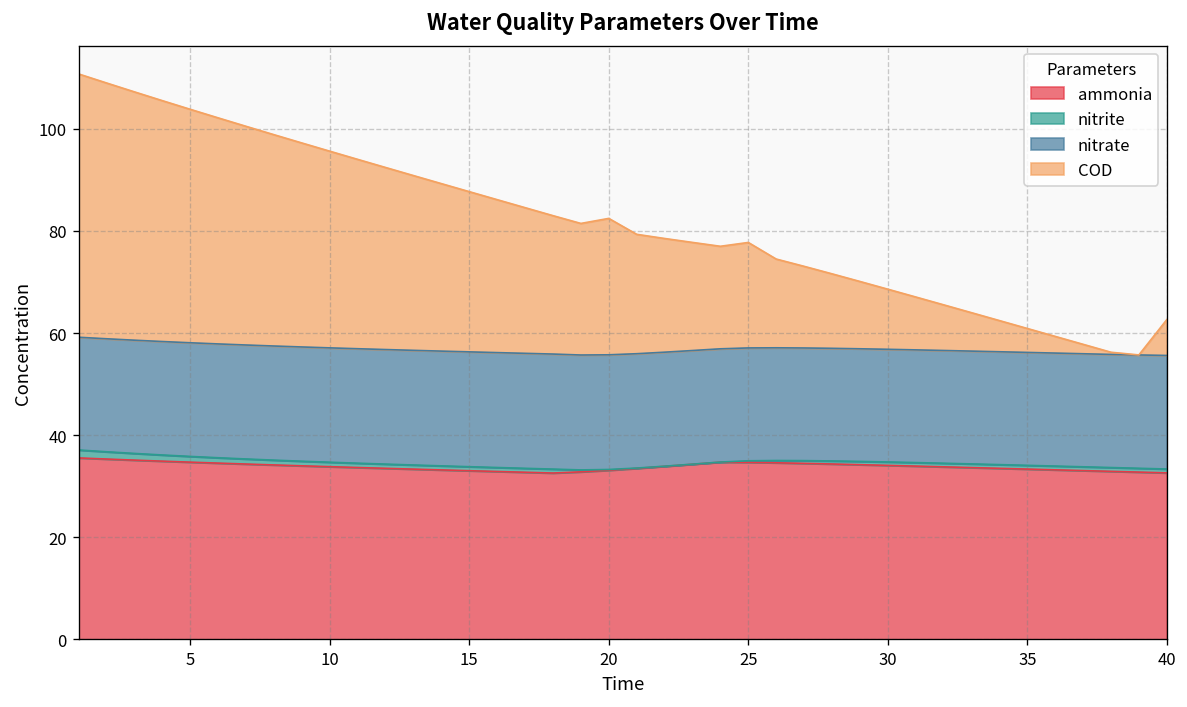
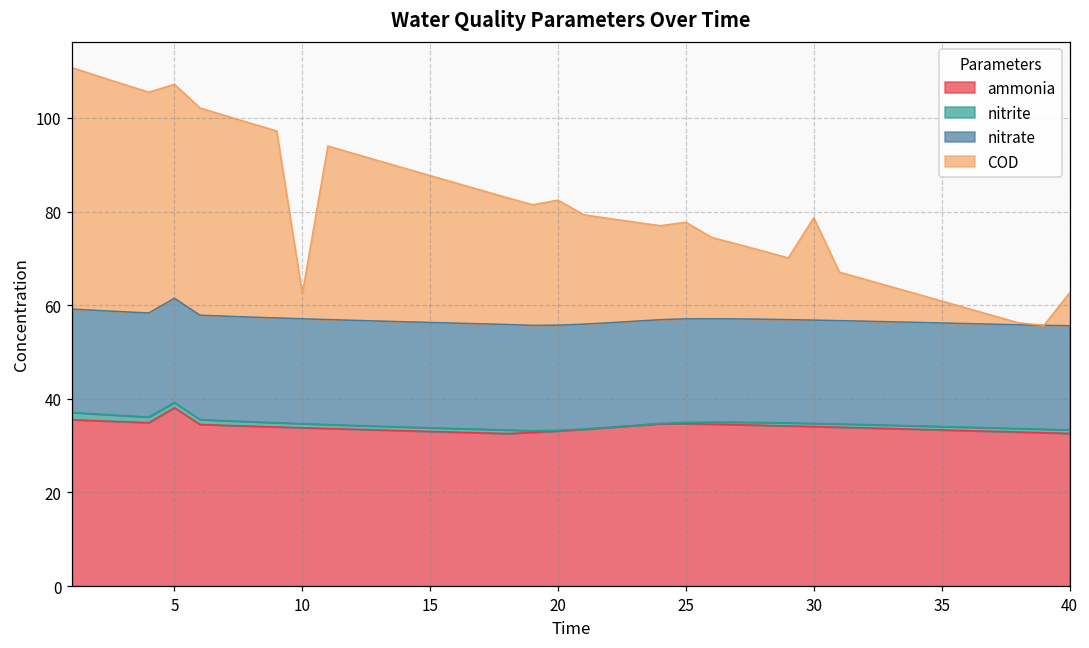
ammonia, 5: 35 -> 38
COD, 10: 39 -> 5
COD, 30: 12 -> 22
